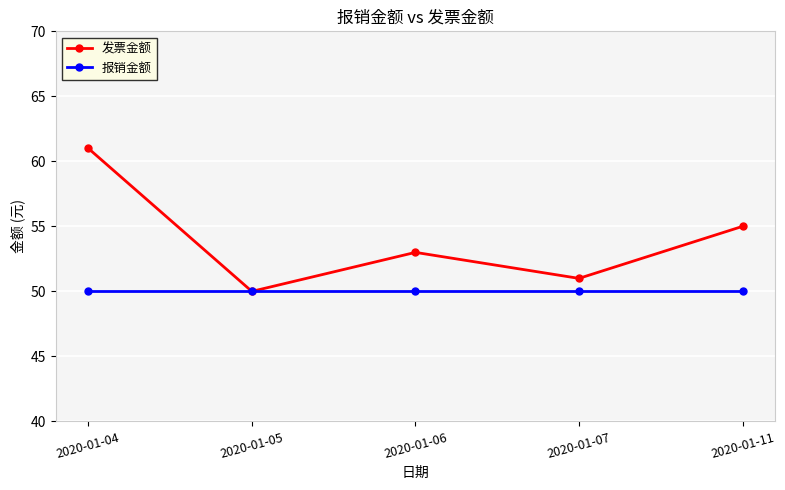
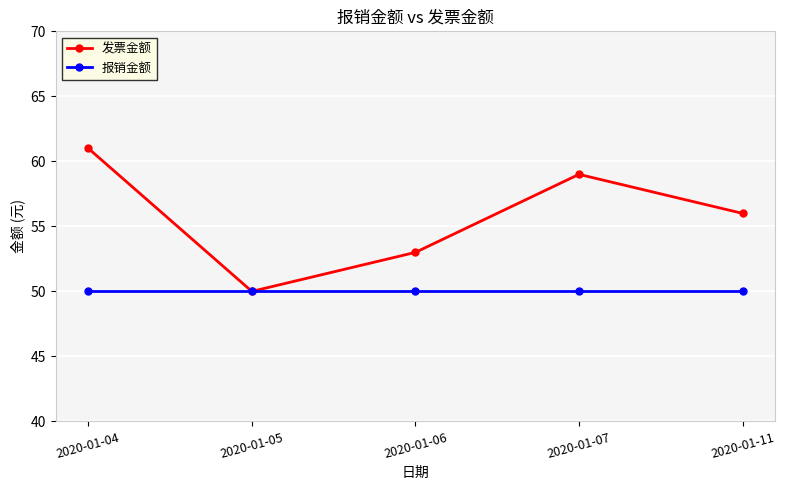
发票金额, 2020-01-07: 51 -> 59
发票金额, 2020-01-11: 55 -> 56
